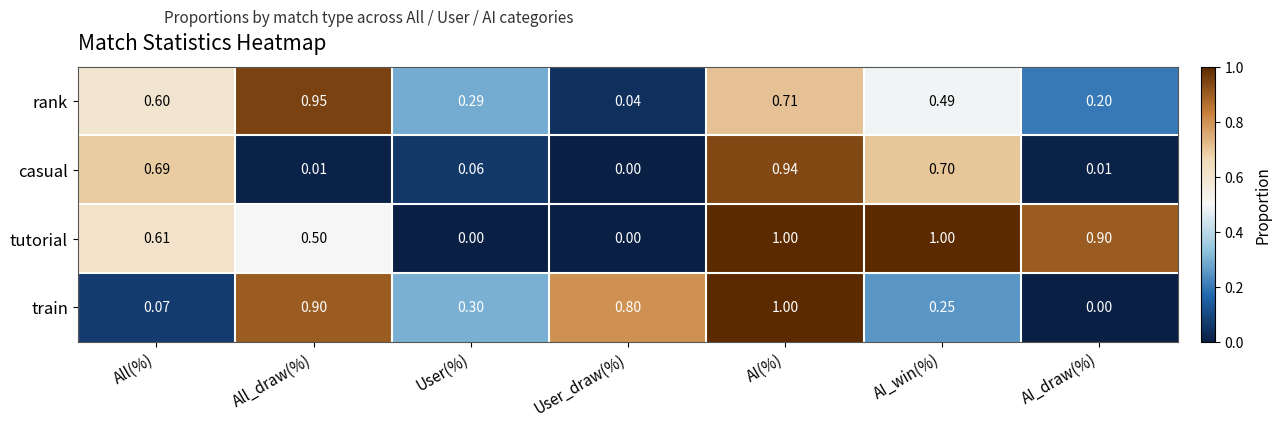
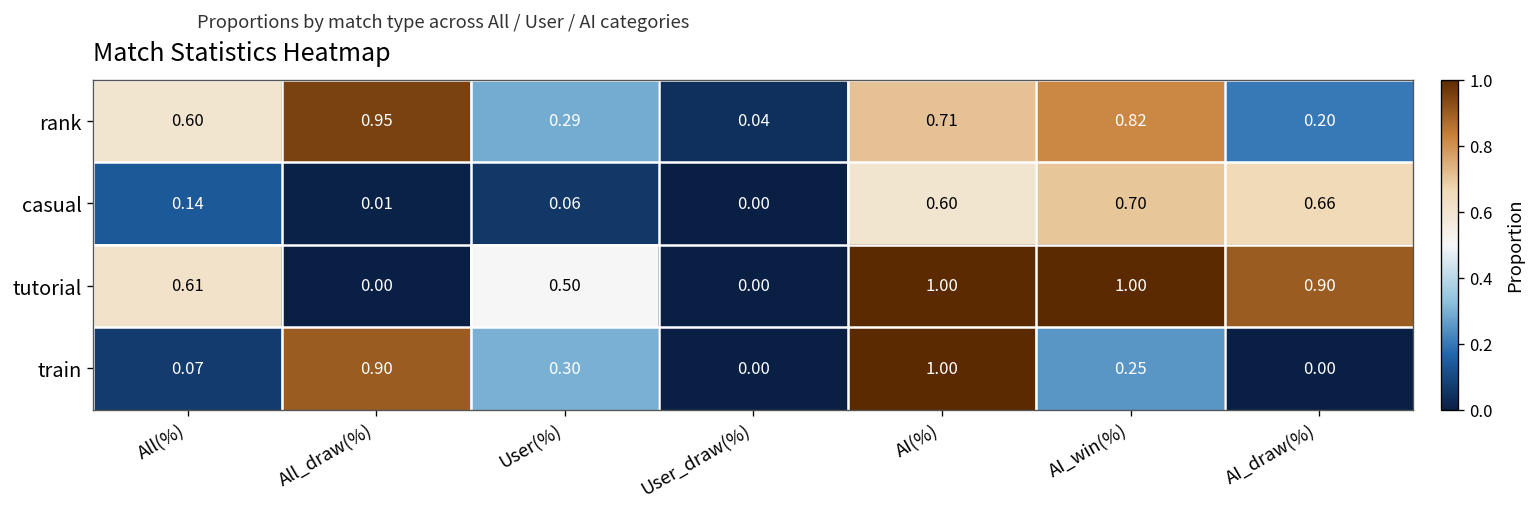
rank, AI_win(%): 0.49 -> 0.82
casual, All(%): 0.69 -> 0.14
casual, AI(%): 0.94 -> 0.60
casual, AI_draw(%): 0.01 -> 0.66
tutorial, All_draw(%): 0.50 -> 0.00
tutorial, User(%): 0.00 -> 0.50
train, User_draw(%): 0.80 -> 0.00
